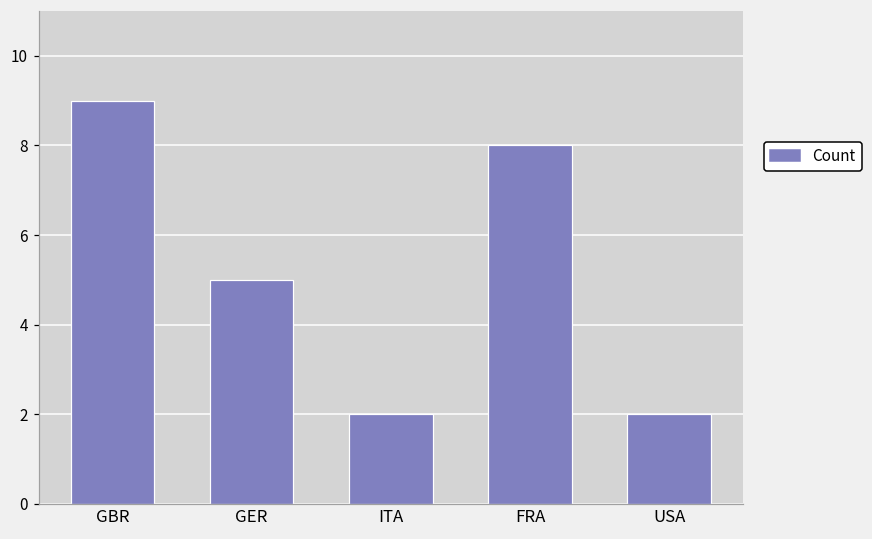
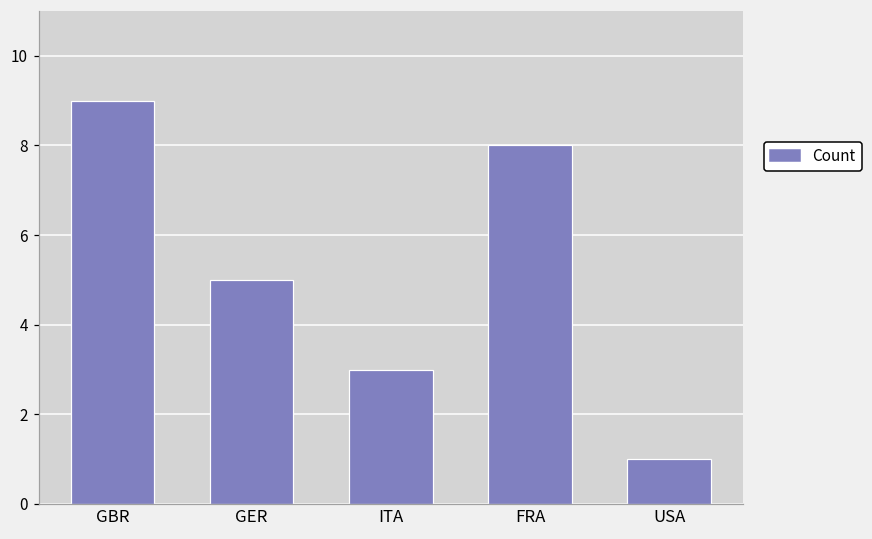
ITA: 2 -> 3
USA: 2 -> 1
